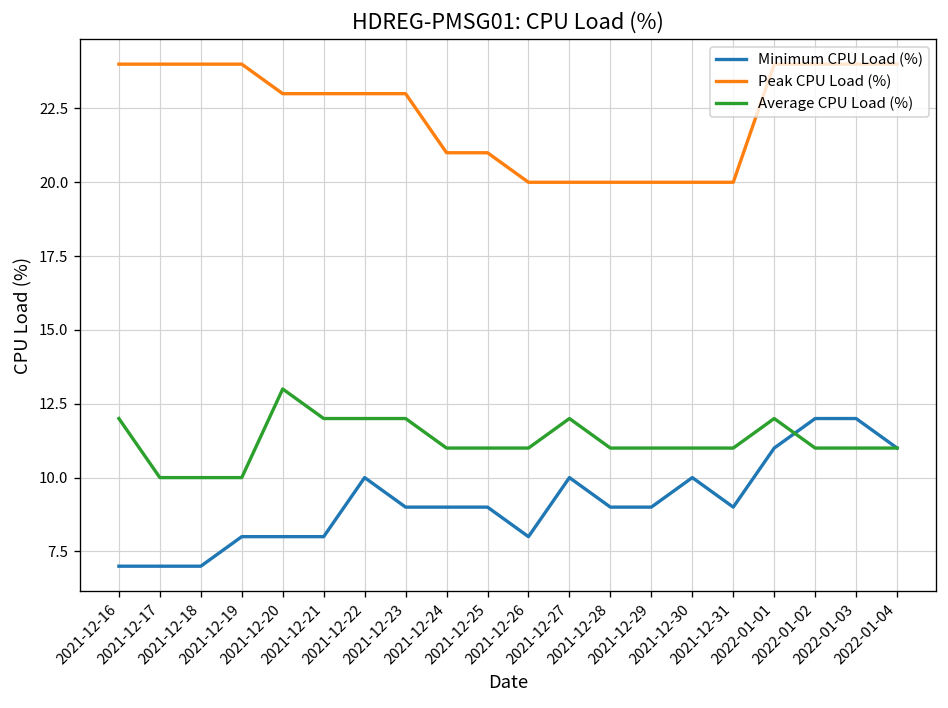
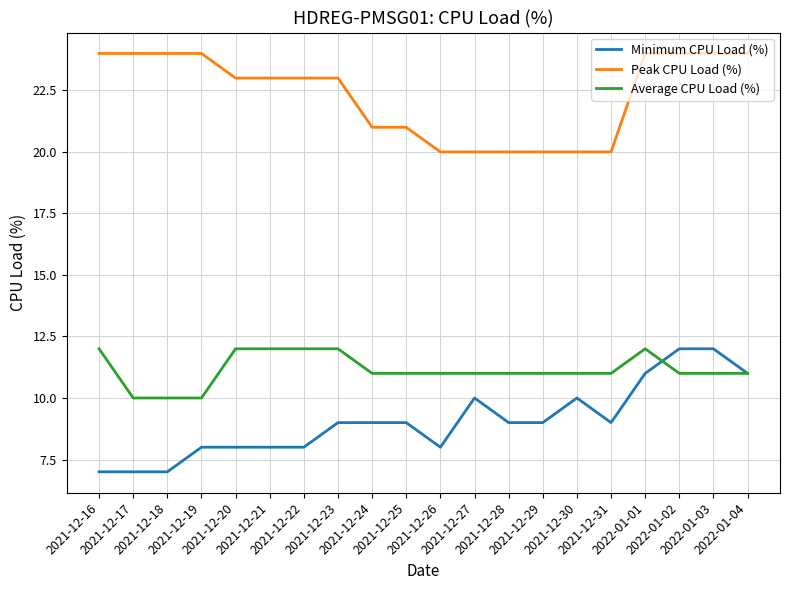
Average CPU Load (%), 2021-12-20: 13 -> 12
Minimum CPU Load (%), 2021-12-22: 10 -> 8
Average CPU Load (%), 2021-12-27: 12 -> 11
